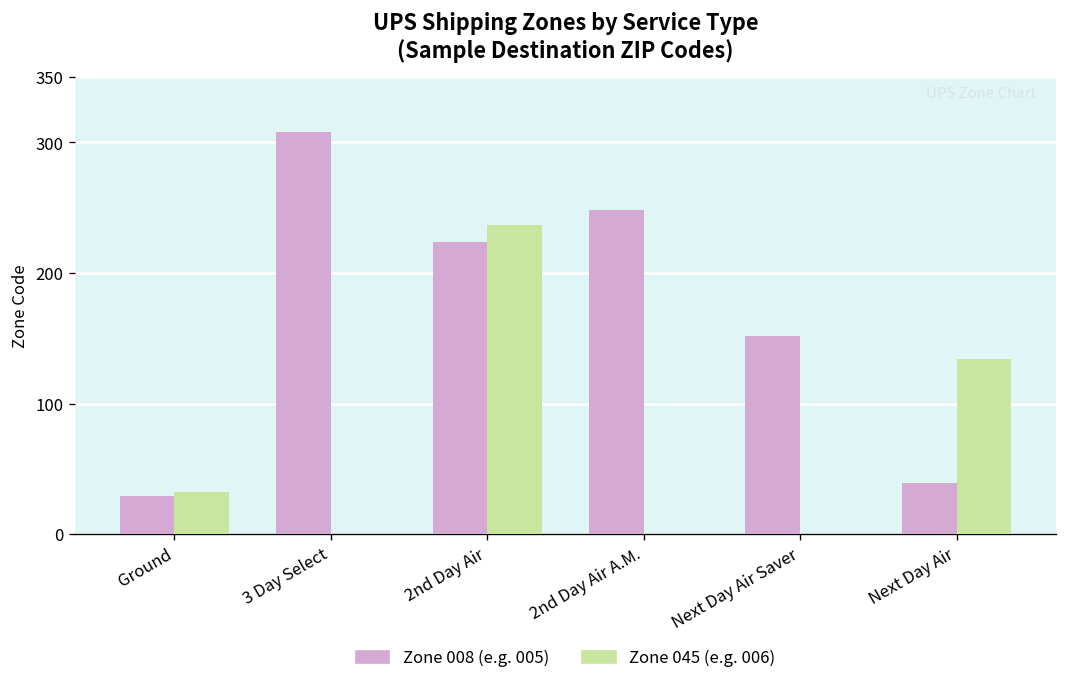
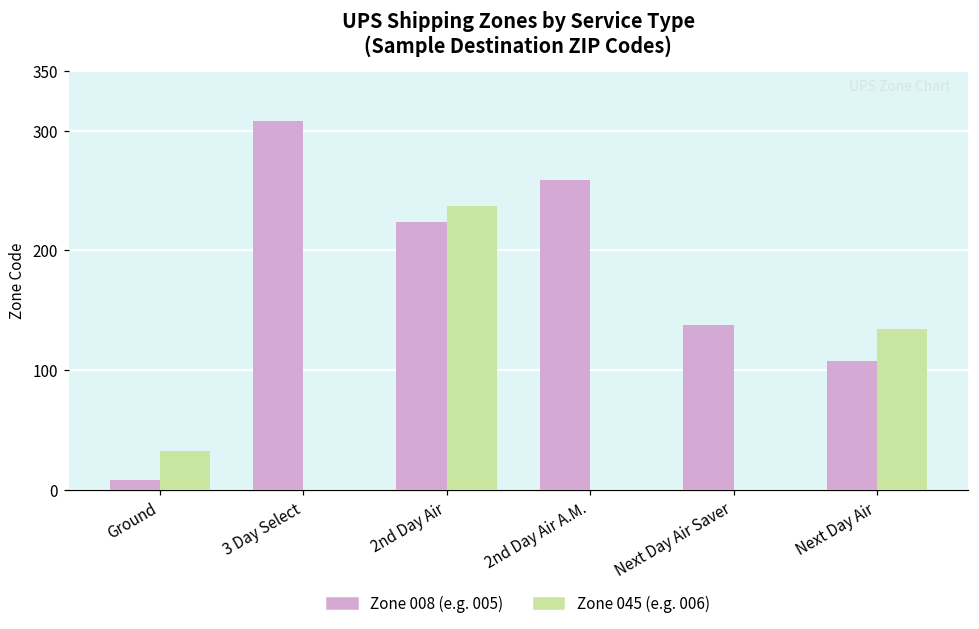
Zone 008 (e.g. 005), Ground: 29 -> 8
Zone 008 (e.g. 005), 2nd Day Air A.M.: 248 -> 259
Zone 008 (e.g. 005), Next Day Air Saver: 152 -> 138
Zone 008 (e.g. 005), Next Day Air: 39 -> 108
